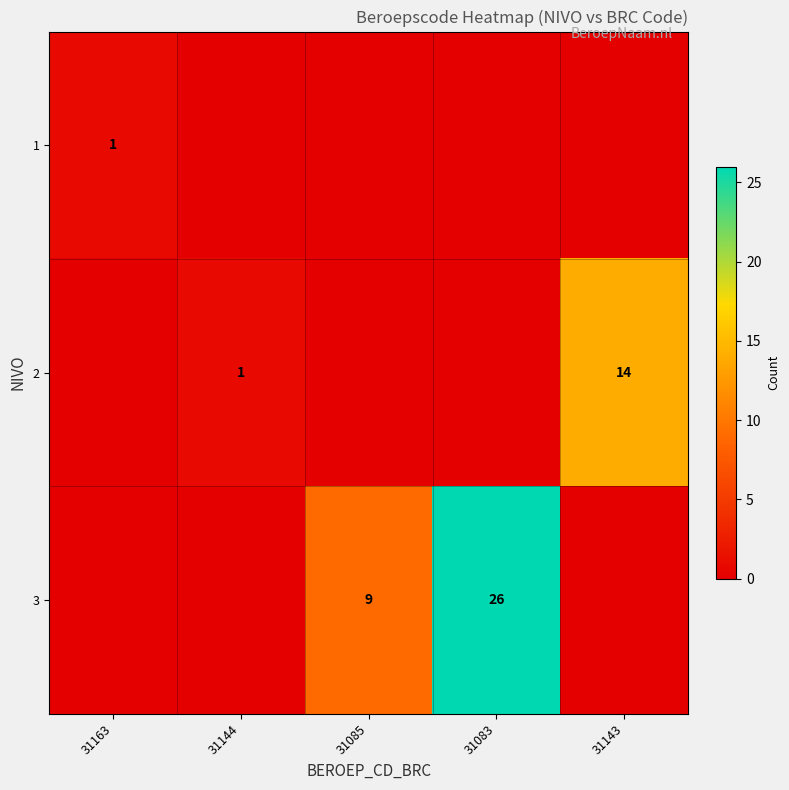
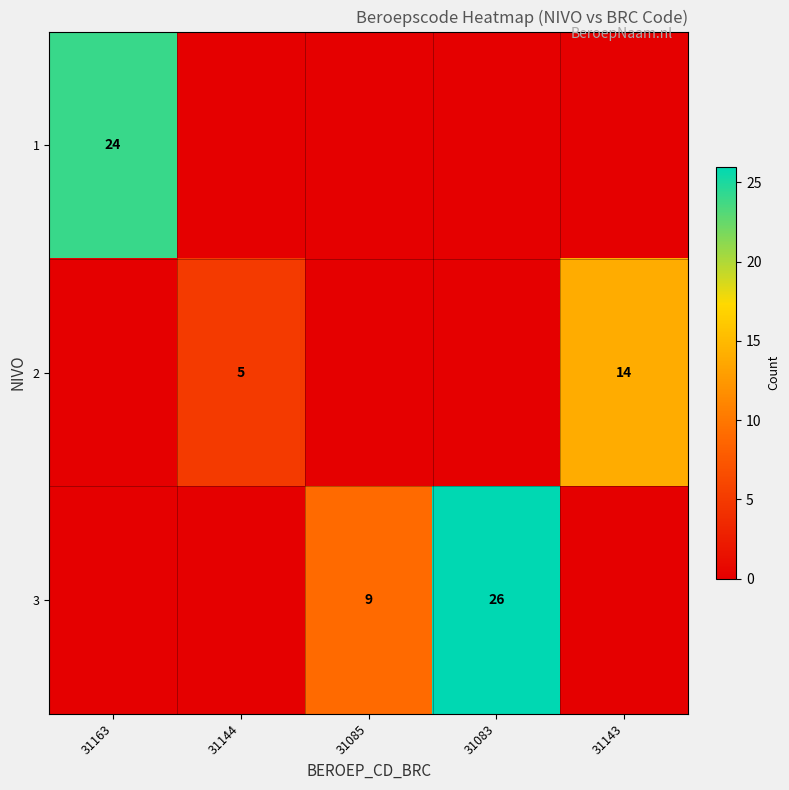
1, 31163: 1 -> 24
2, 31144: 1 -> 5
